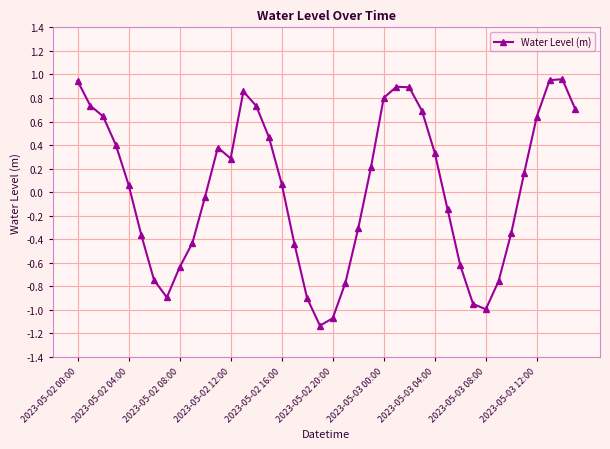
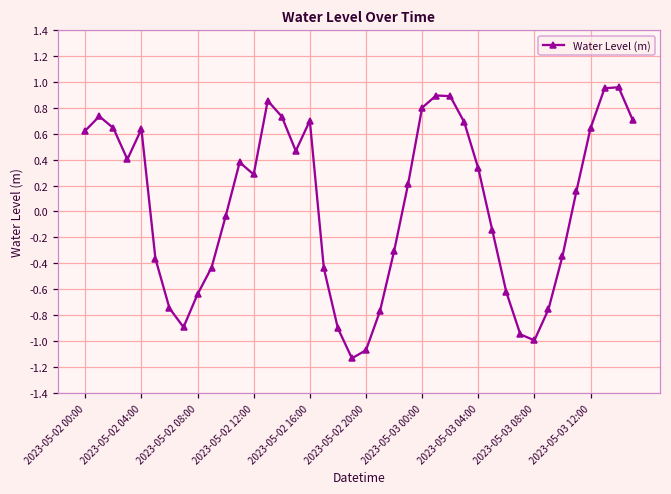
2023-05-02 00:00: 0.95 -> 0.62
2023-05-02 04:00: 0.06 -> 0.64
2023-05-02 16:00: 0.07 -> 0.70
